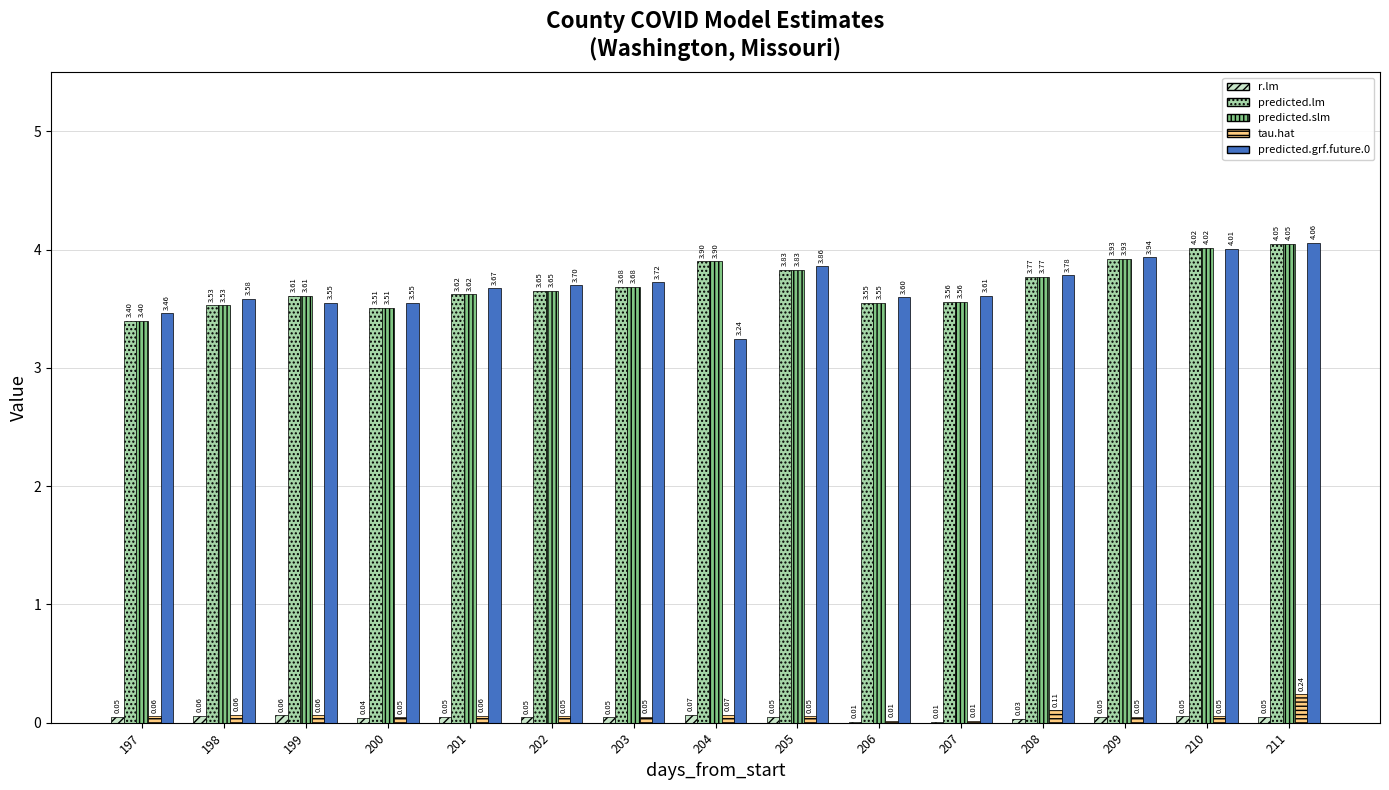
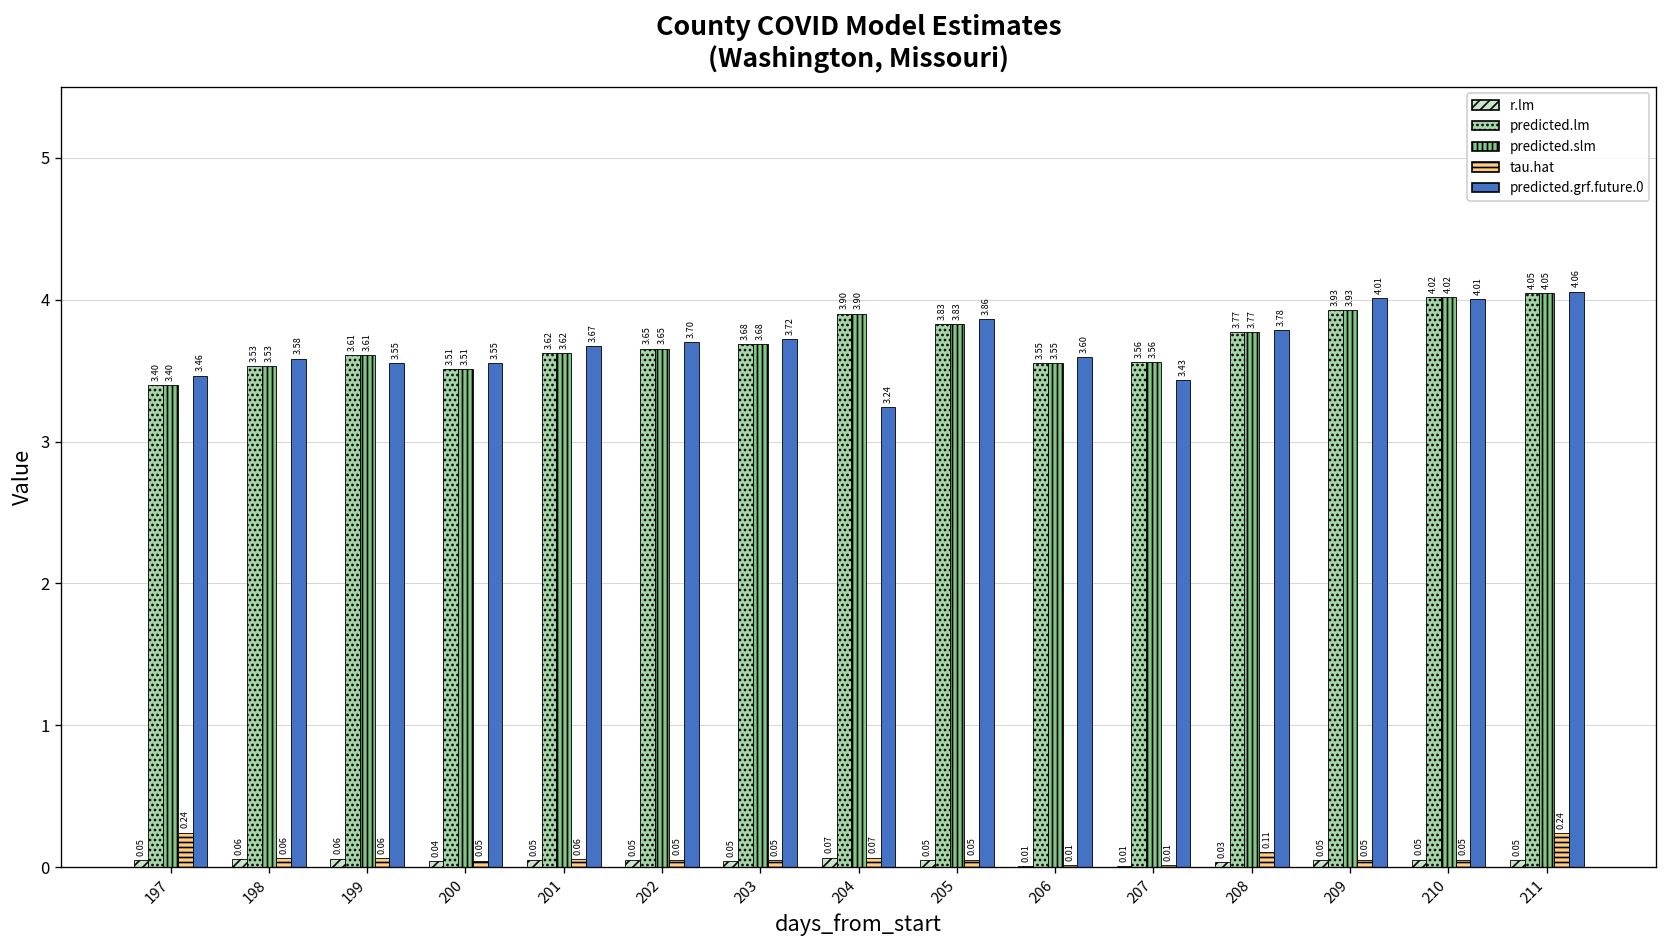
tau.hat, 197: 0.06 -> 0.24
predicted.grf.future.0, 207: 3.61 -> 3.43
predicted.grf.future.0, 209: 3.94 -> 4.01
